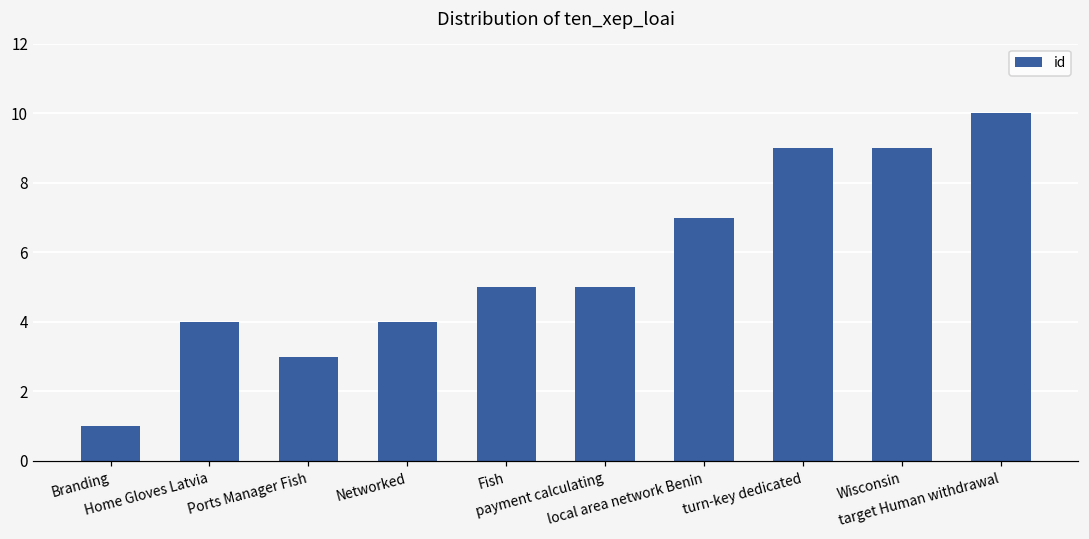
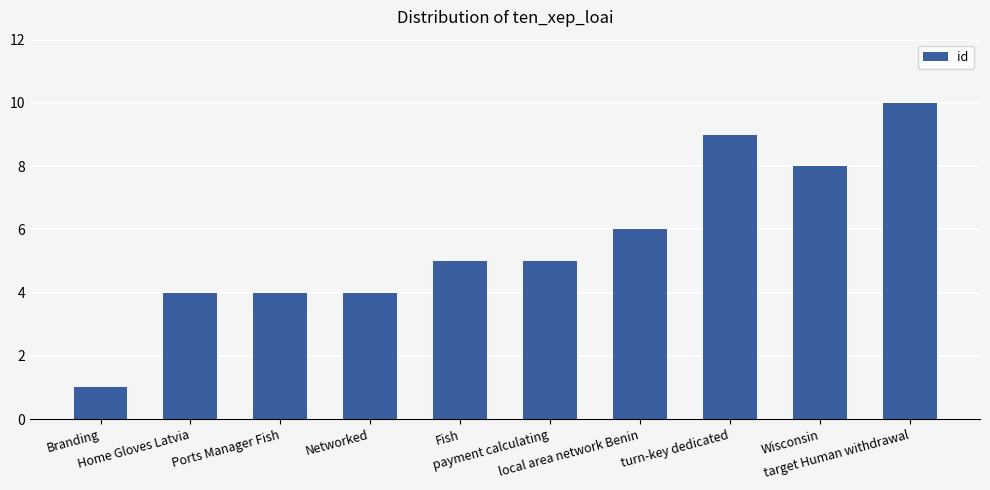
Ports Manager Fish: 3 -> 4
local area network Benin: 7 -> 6
Wisconsin: 9 -> 8
